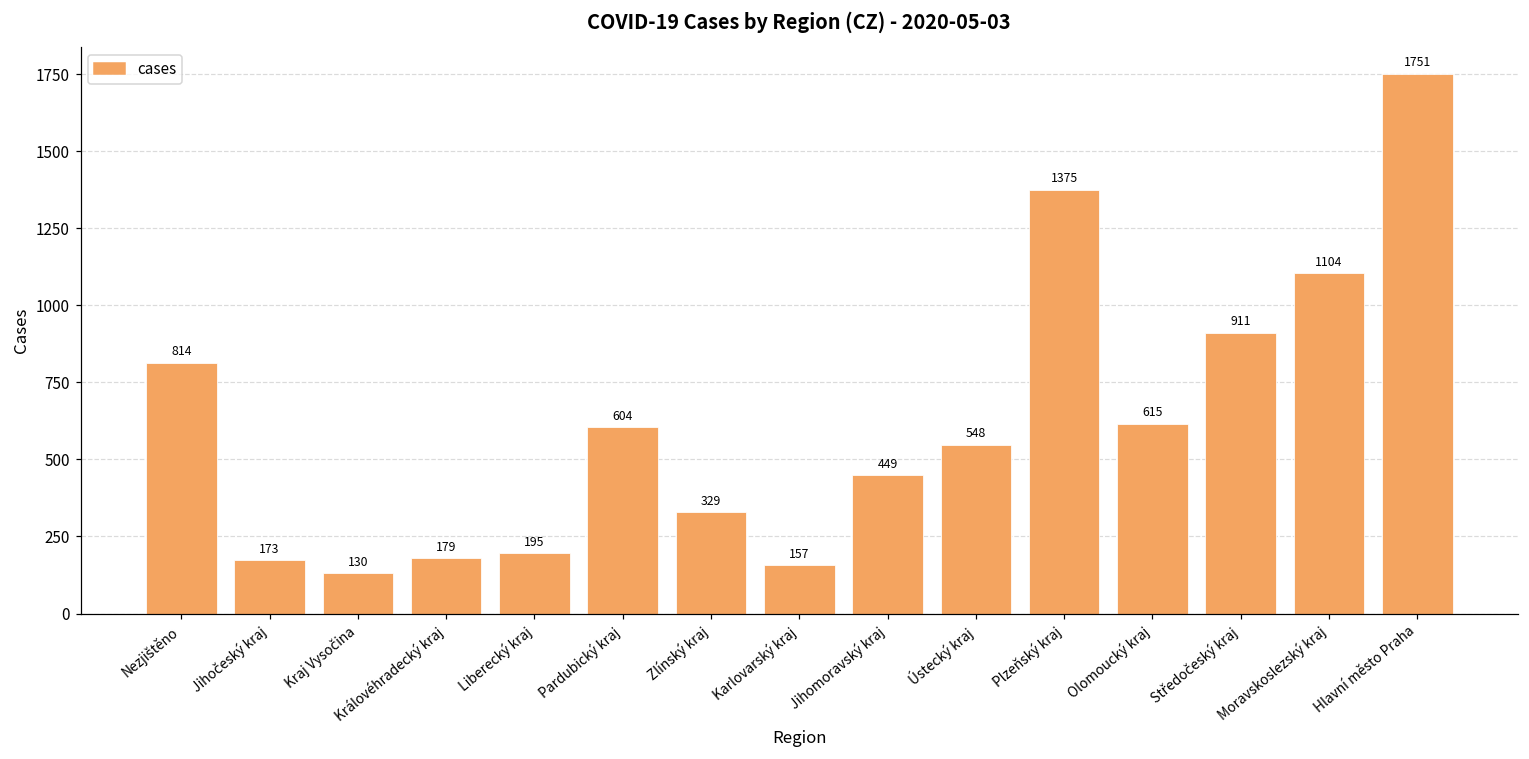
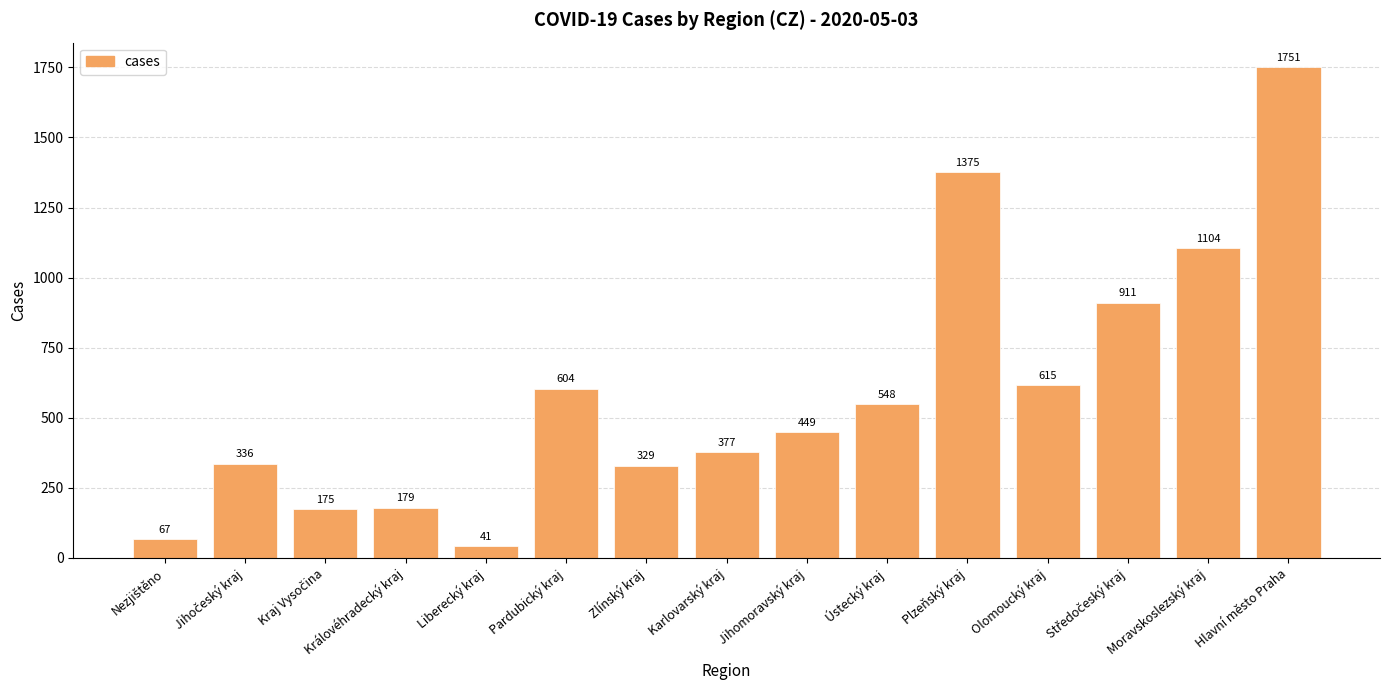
Nezjištěno: 814 -> 67
Jihočeský kraj: 173 -> 336
Kraj Vysočina: 130 -> 175
Liberecký kraj: 195 -> 41
Karlovarský kraj: 157 -> 377
